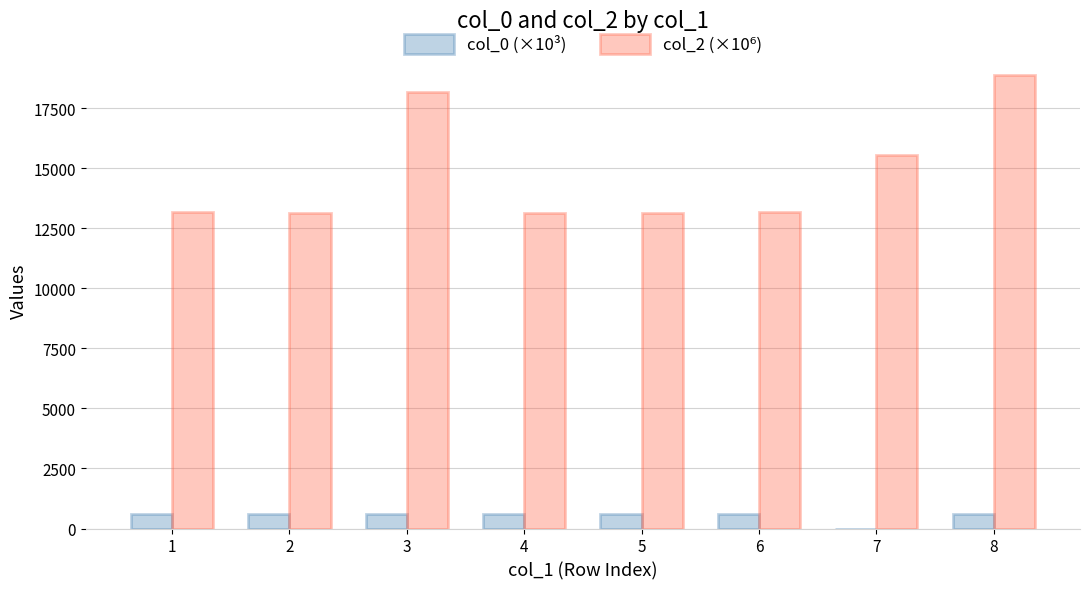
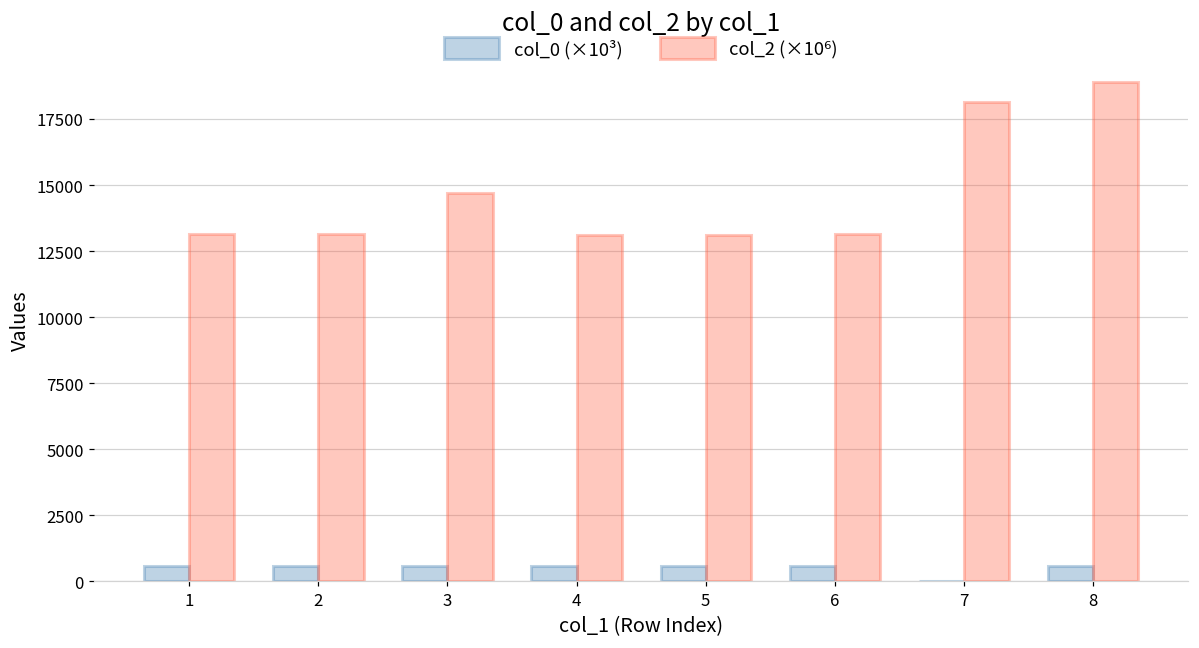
col_2 (×10⁶), 3: 18200 -> 14700
col_2 (×10⁶), 7: 15500 -> 18200
